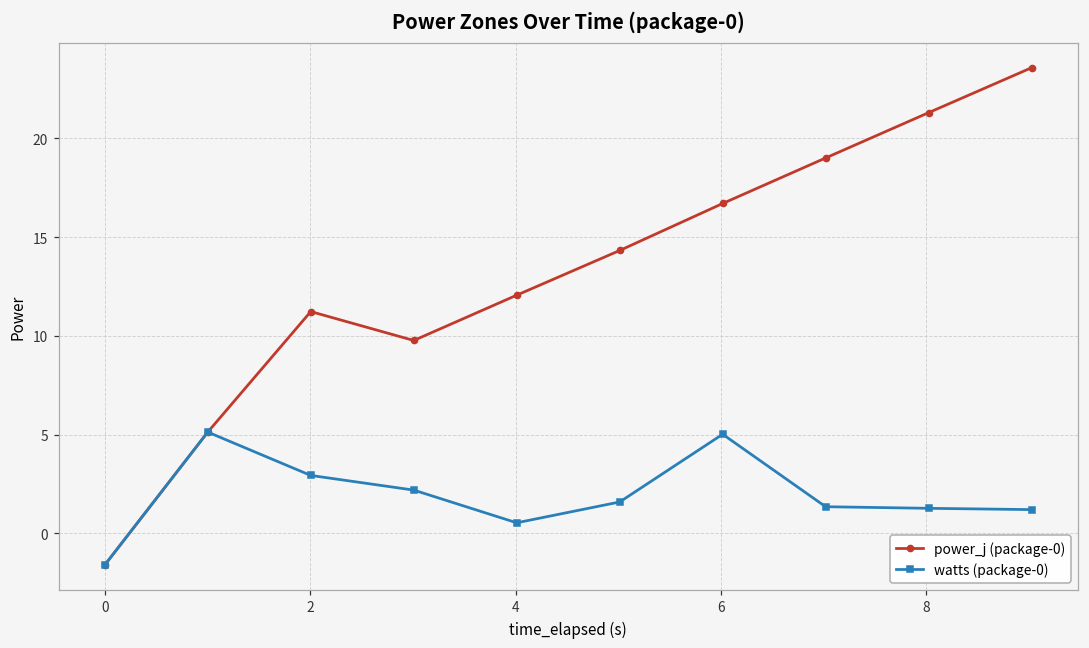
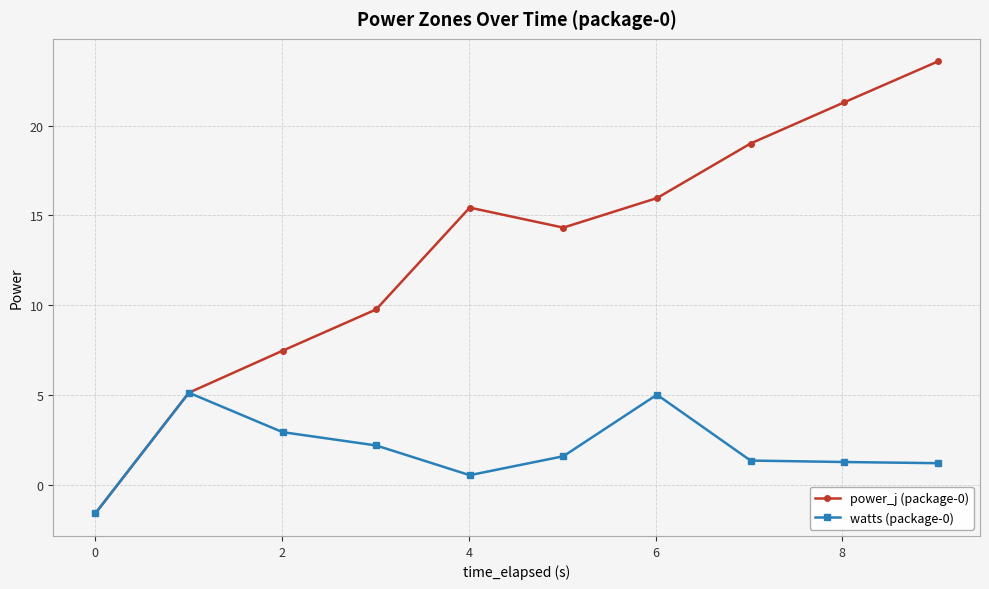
power_j (package-0), 2: 11.2 -> 7.5
power_j (package-0), 4: 12.1 -> 15.4
power_j (package-0), 6: 16.7 -> 16.0
